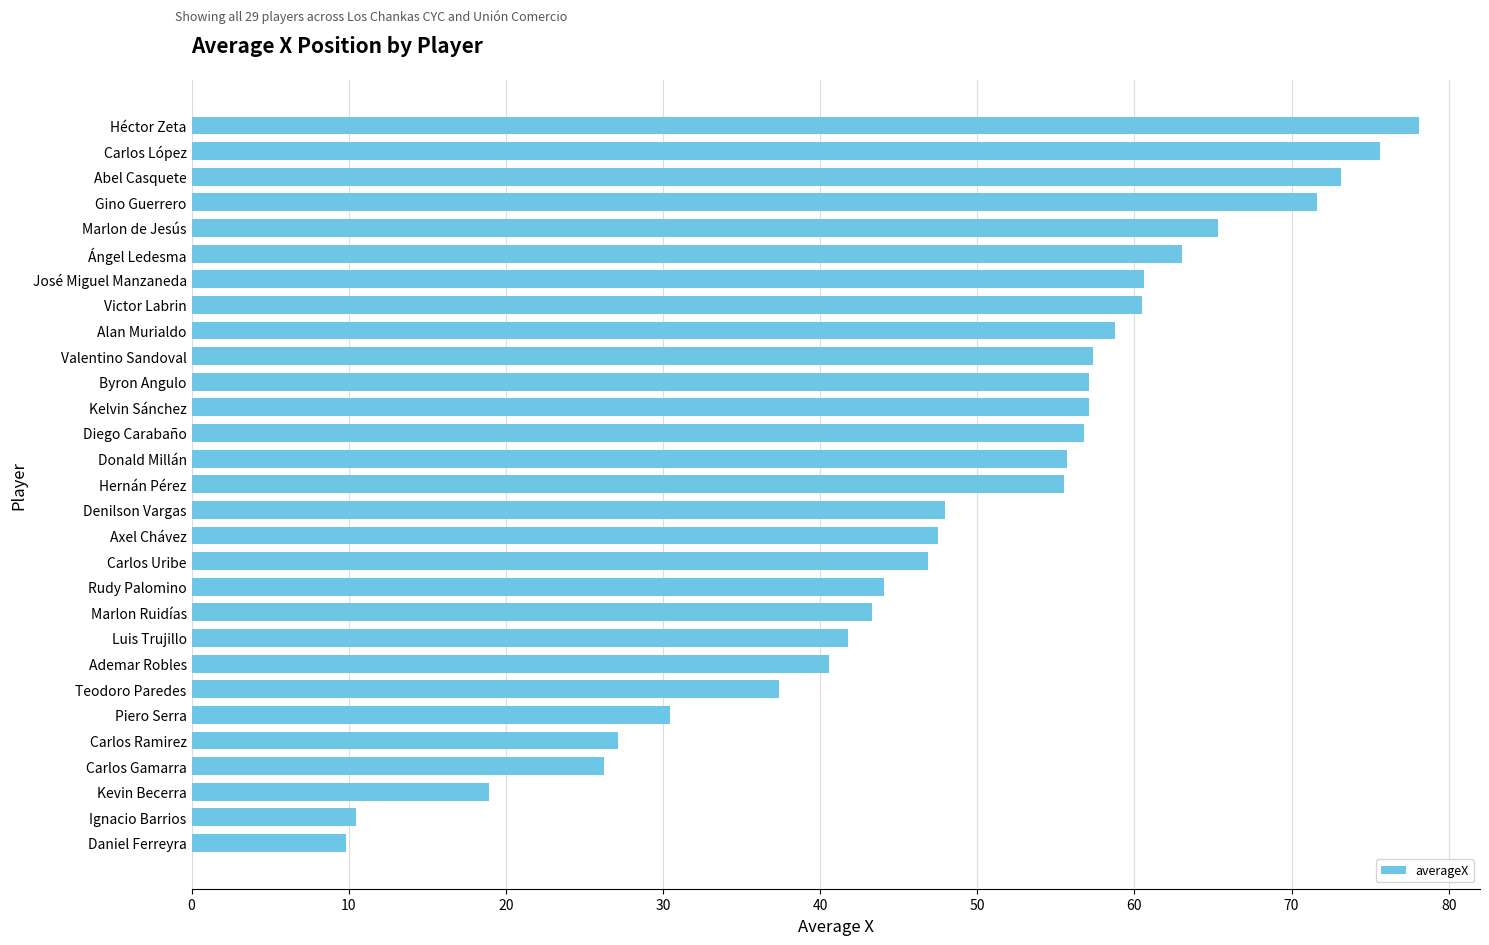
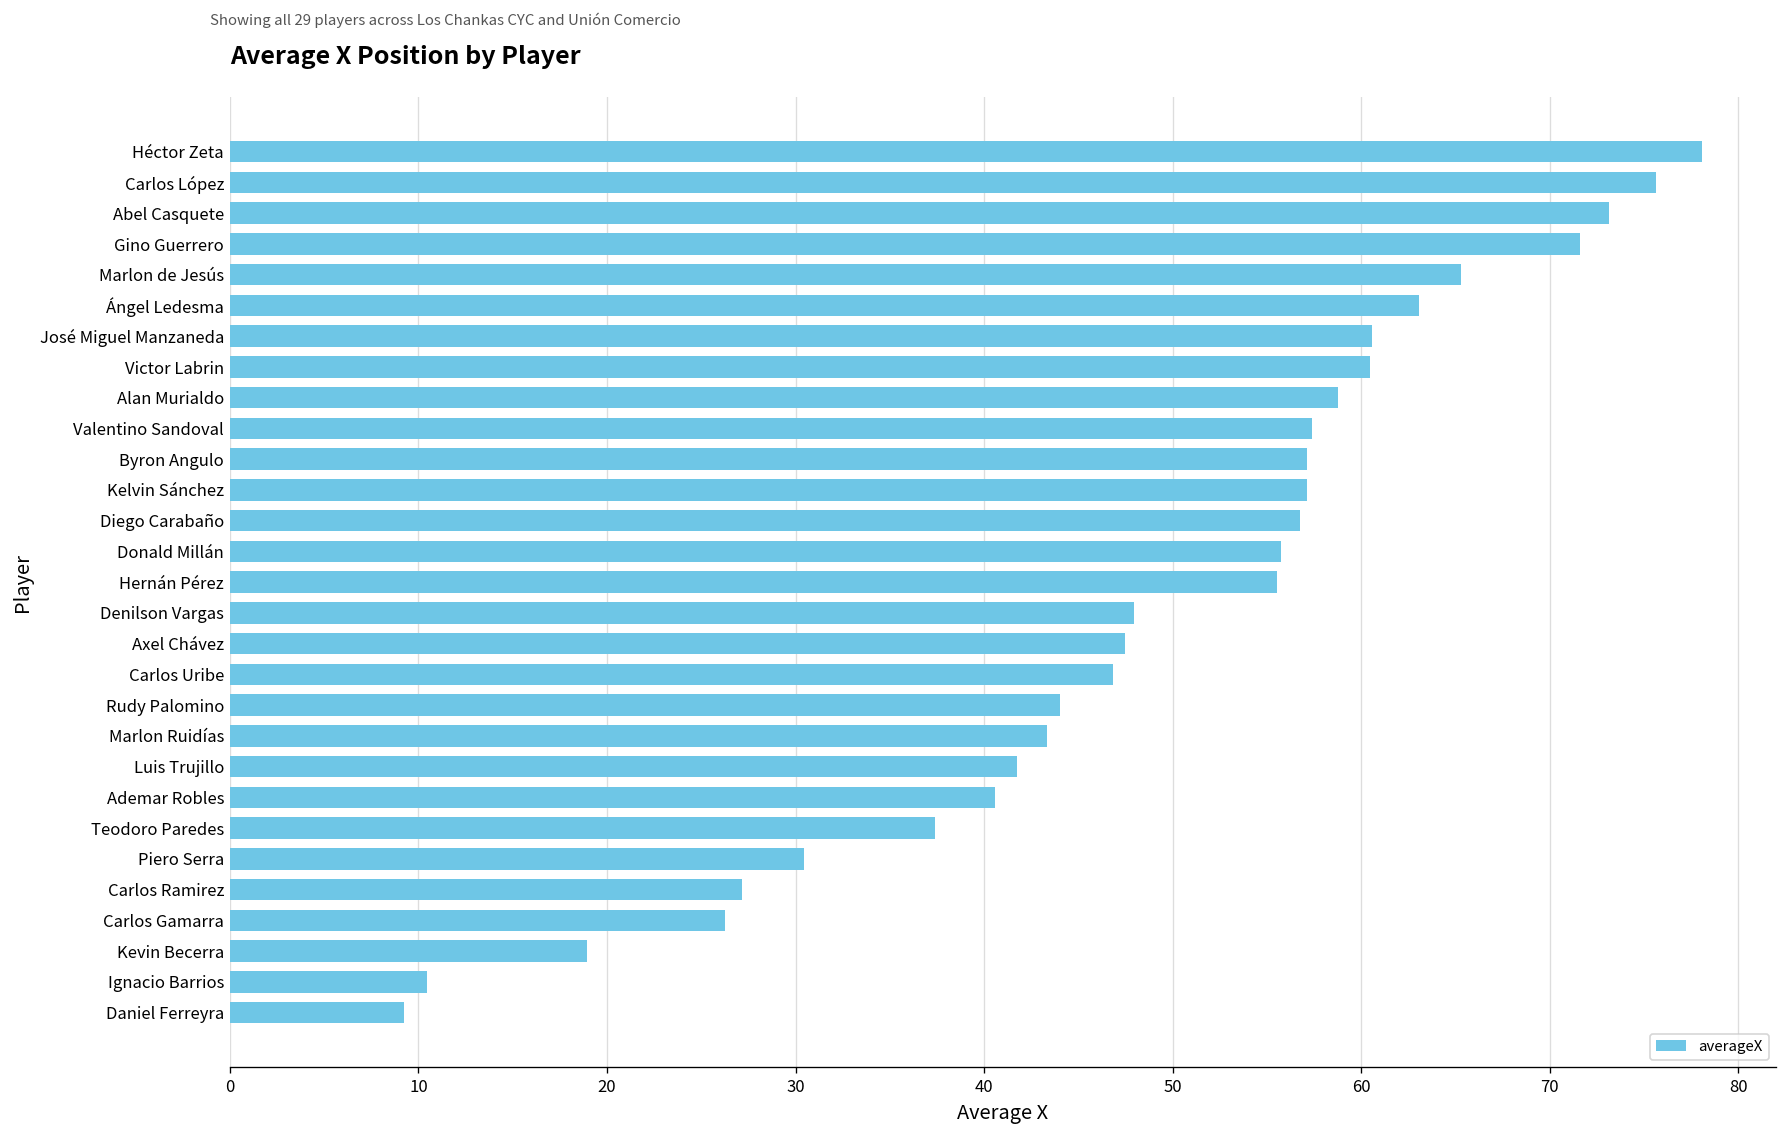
Daniel Ferreyra: 9.8 -> 9.3
